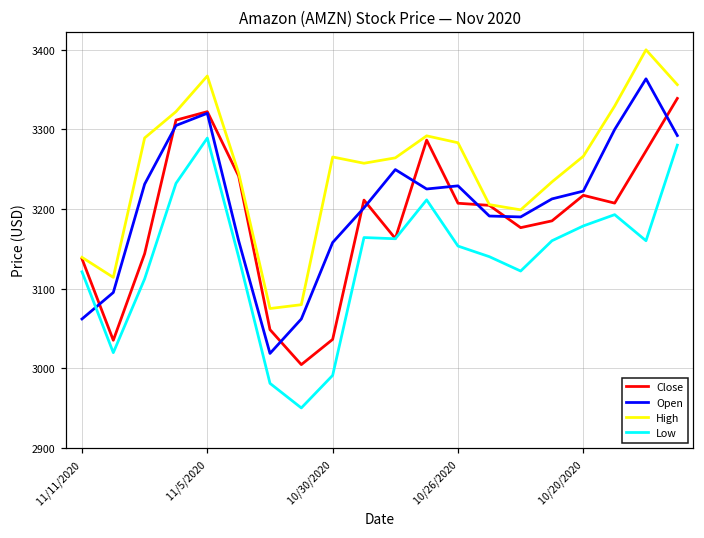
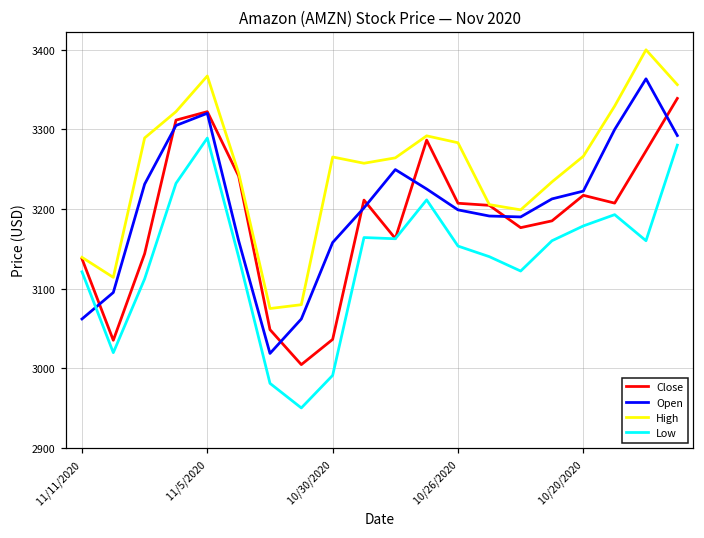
Open, 10/26/2020: 3230 -> 3200
